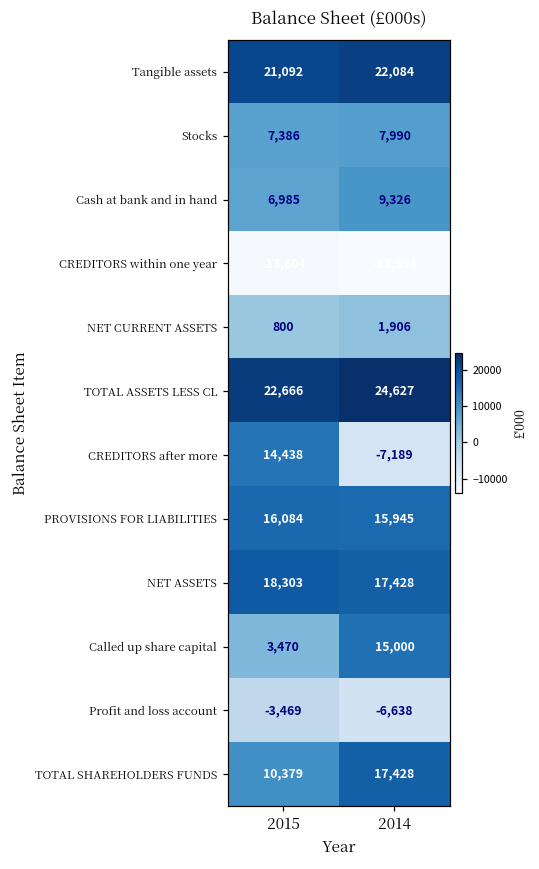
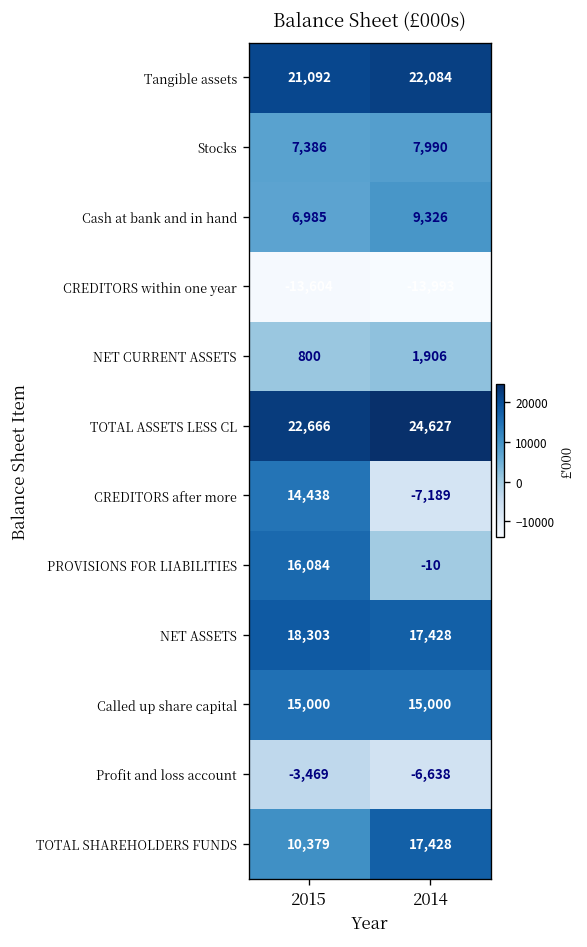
PROVISIONS FOR LIABILITIES, 2014: 15,945 -> -10
Called up share capital, 2015: 3,470 -> 15,000
